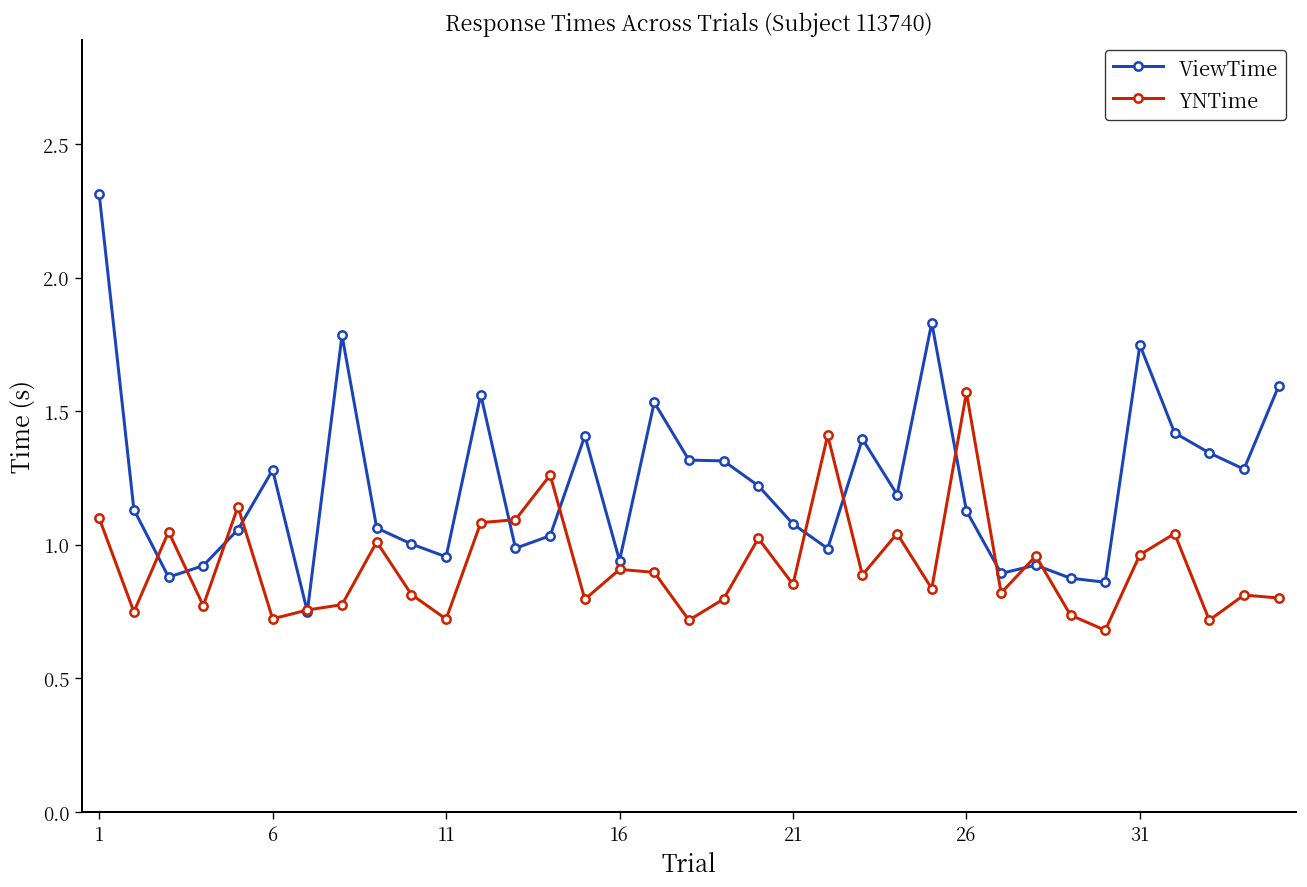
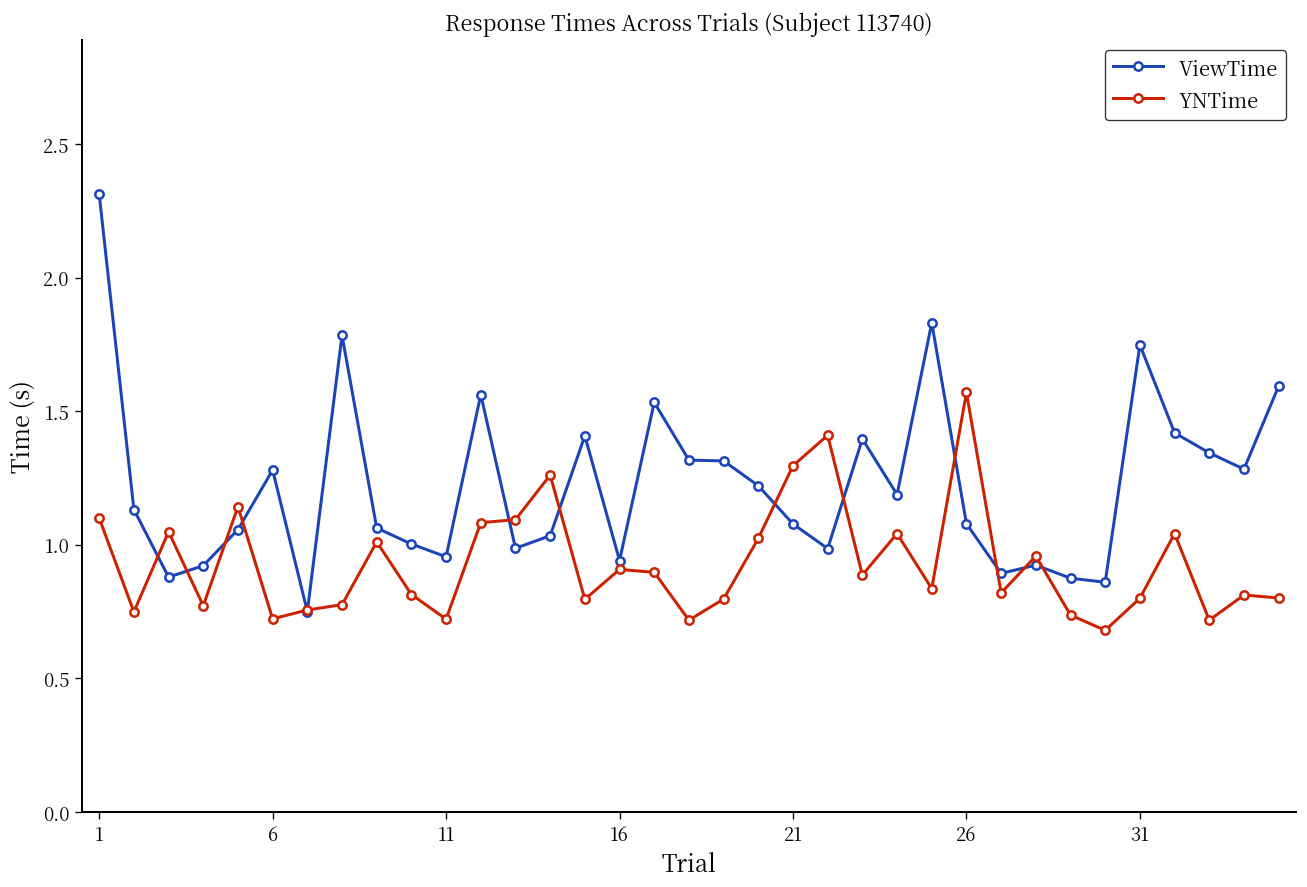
YNTime, 21: 0.85 -> 1.30
ViewTime, 26: 1.13 -> 1.08
YNTime, 31: 0.96 -> 0.80
